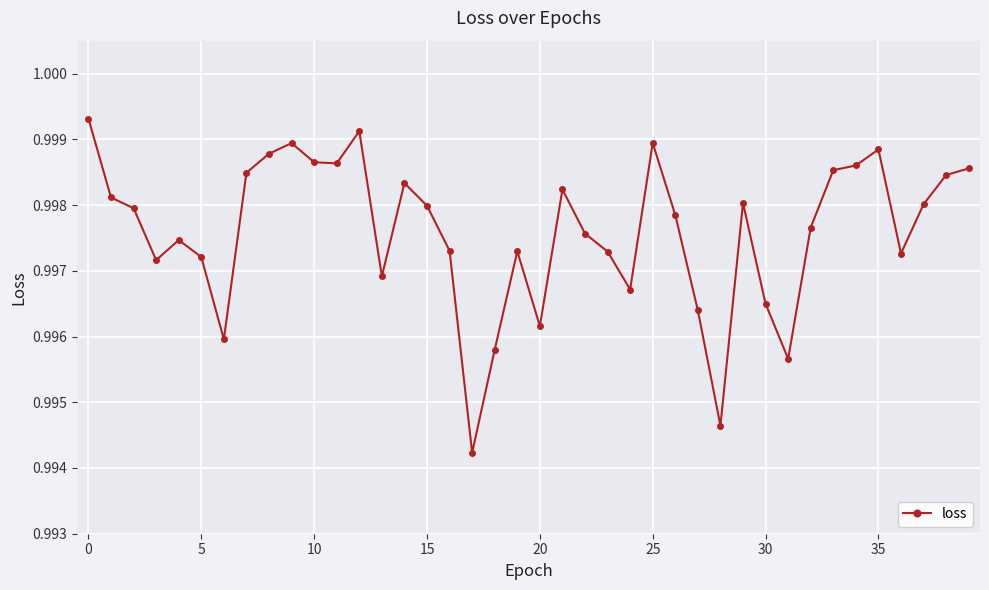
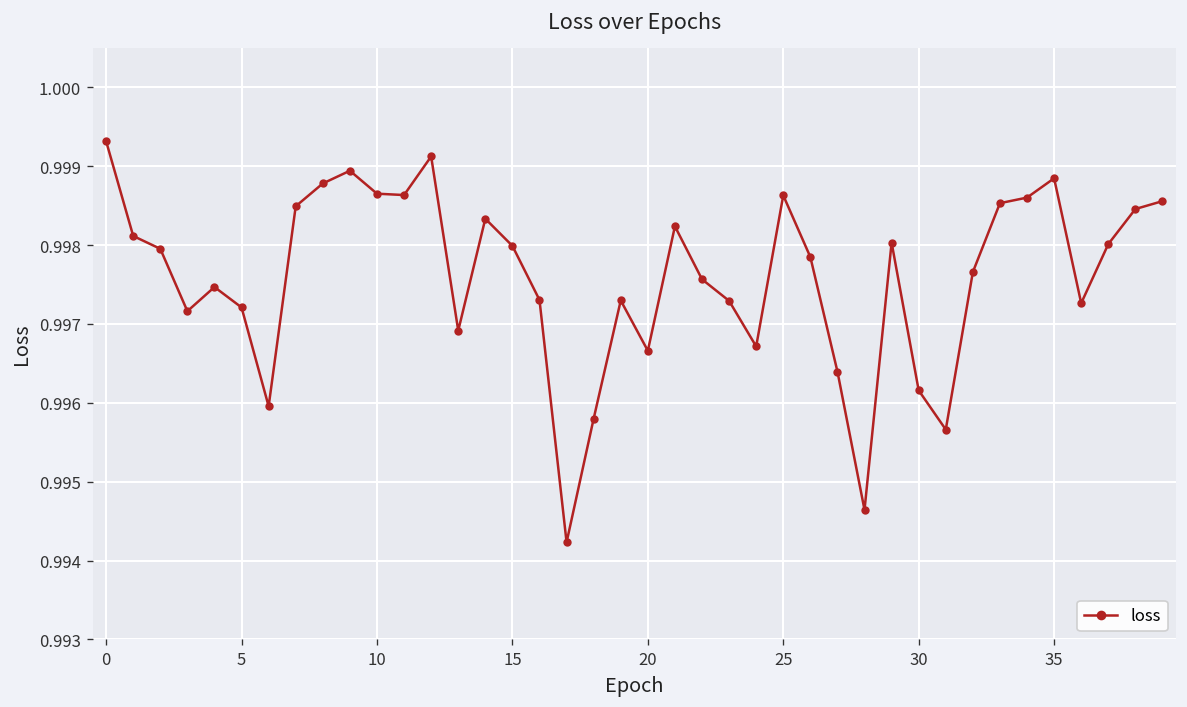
20: 0.9962 -> 0.9967
25: 0.9989 -> 0.9986
30: 0.9965 -> 0.9962
